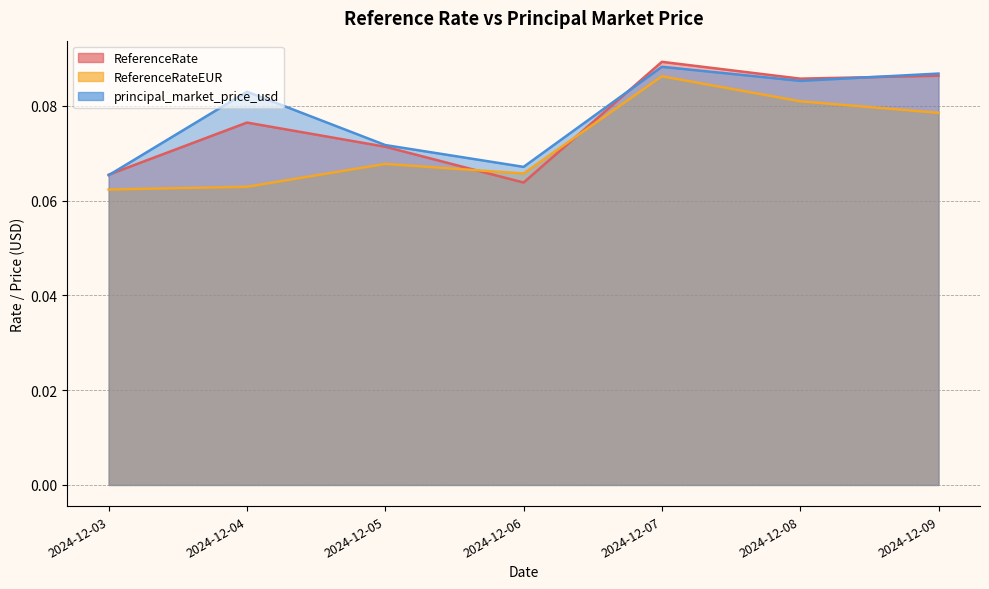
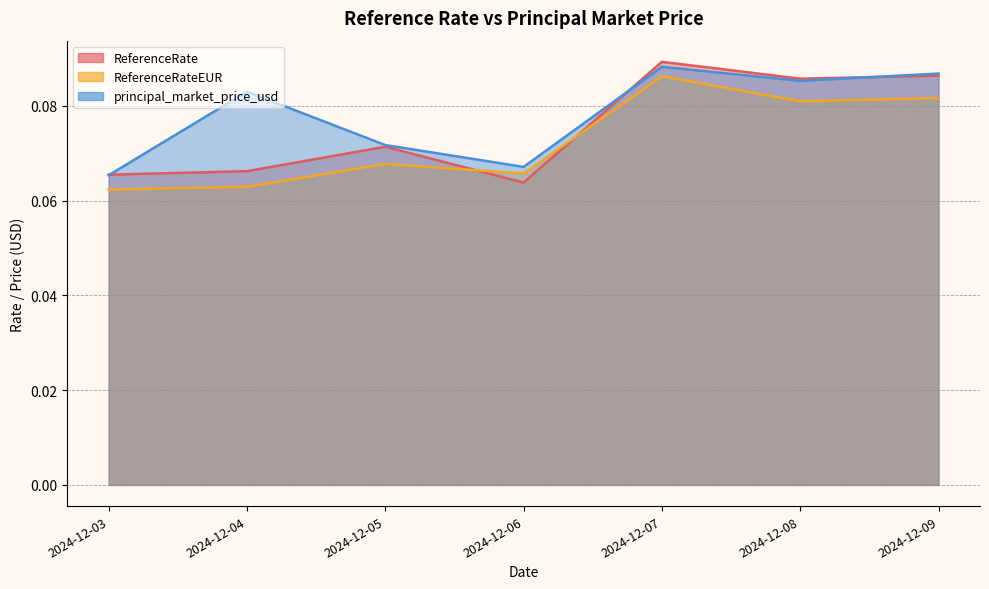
ReferenceRate, 2024-12-04: 0.076 -> 0.066
ReferenceRateEUR, 2024-12-09: 0.079 -> 0.082
